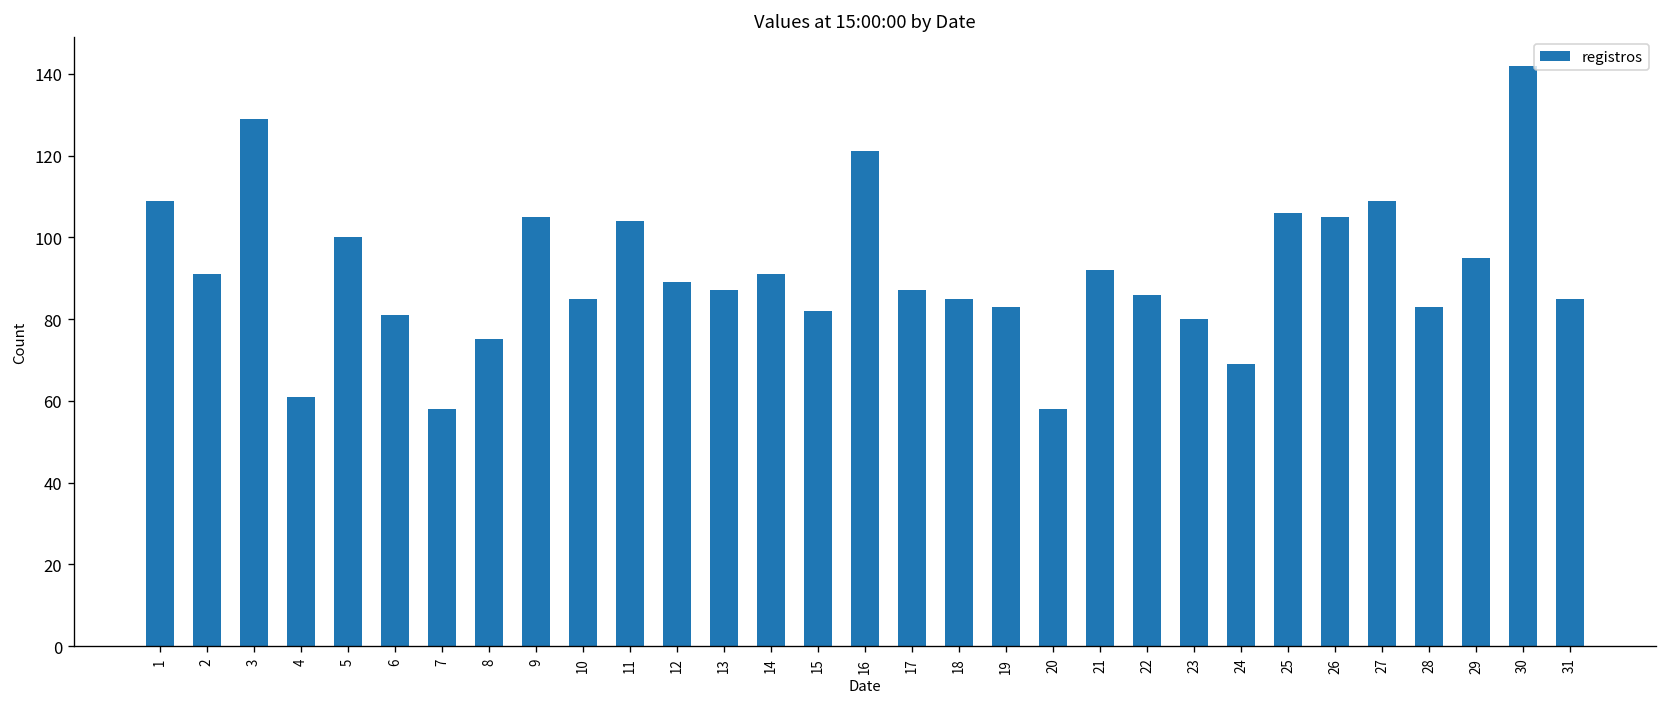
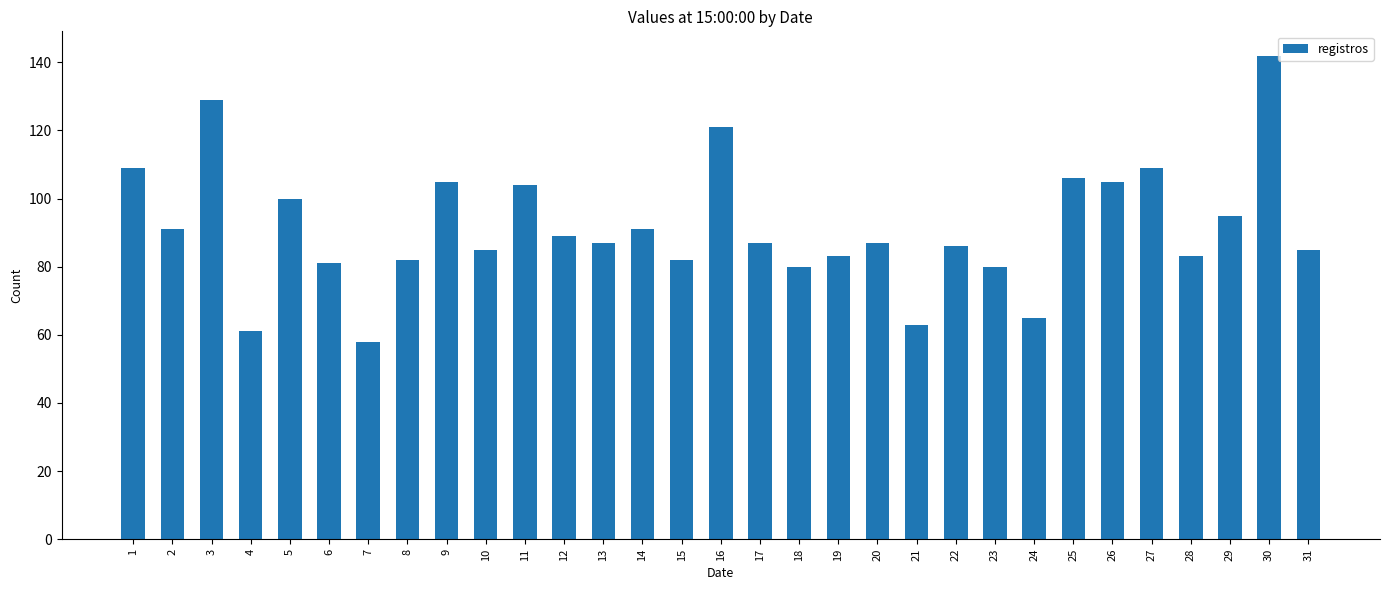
8: 75 -> 82
18: 85 -> 80
20: 58 -> 87
21: 92 -> 63
24: 69 -> 65
